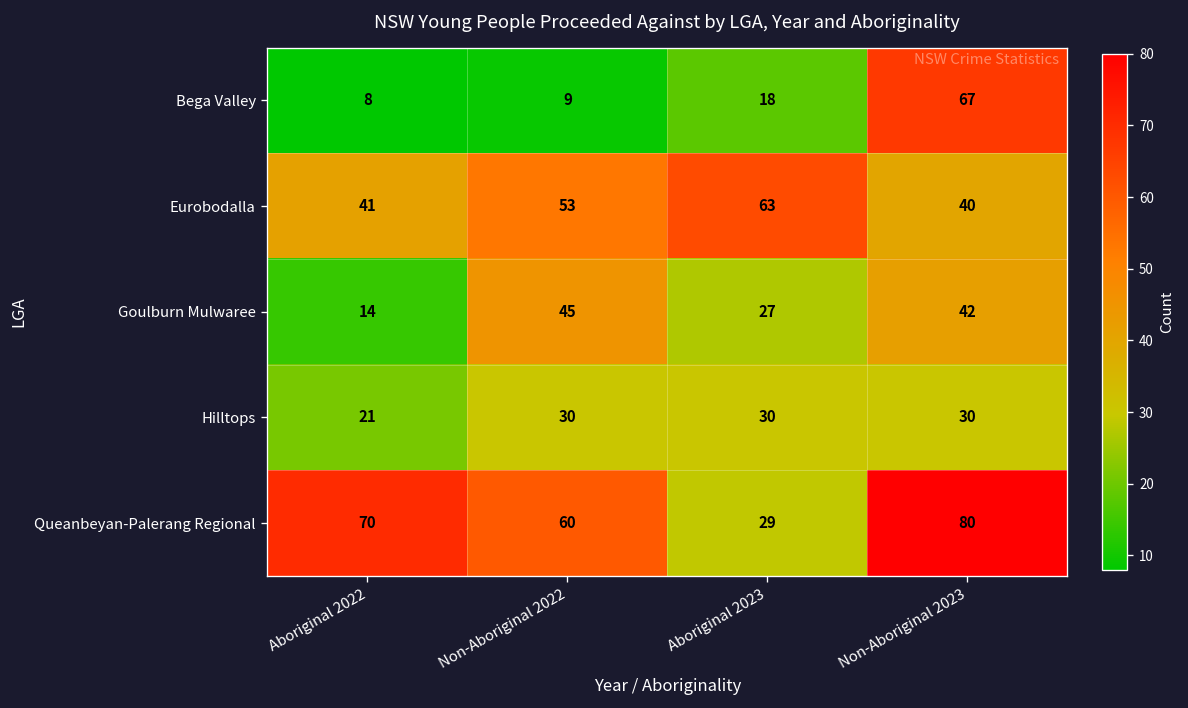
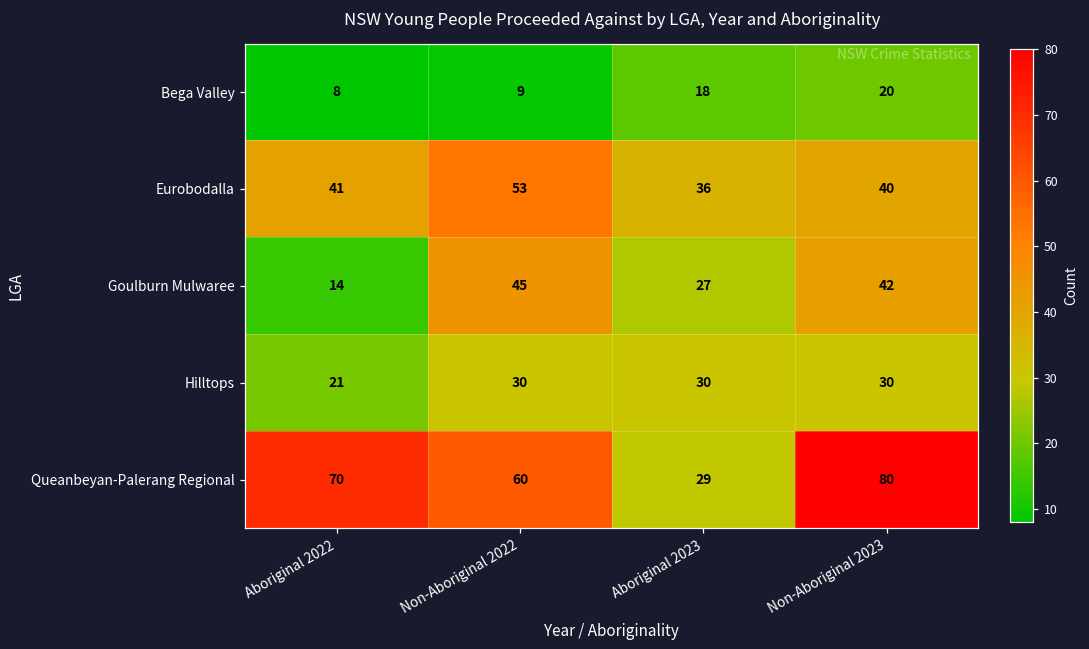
Bega Valley, Non-Aboriginal 2023: 67 -> 20
Eurobodalla, Aboriginal 2023: 63 -> 36
